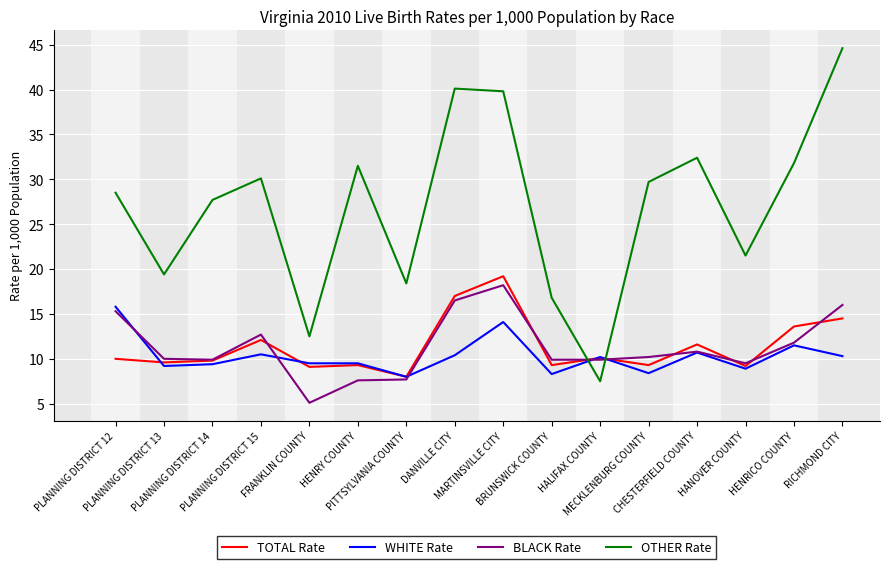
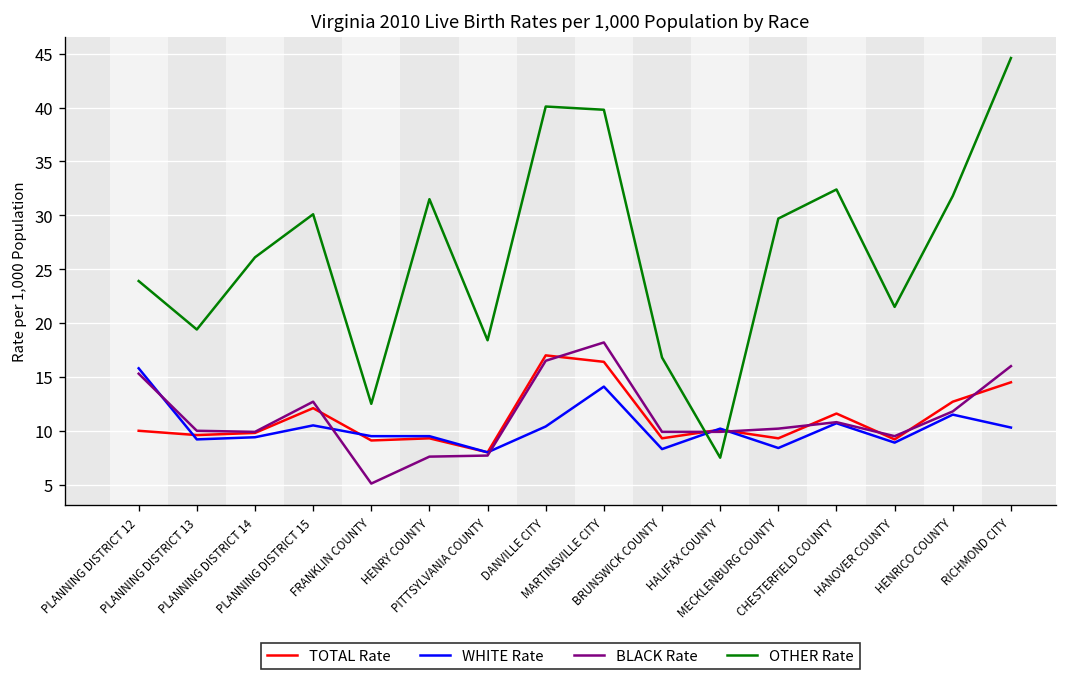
OTHER Rate, PLANNING DISTRICT 12: 29 -> 24
OTHER Rate, PLANNING DISTRICT 14: 28 -> 26
TOTAL Rate, MARTINSVILLE CITY: 19 -> 16
TOTAL Rate, HENRICO COUNTY: 14 -> 13
